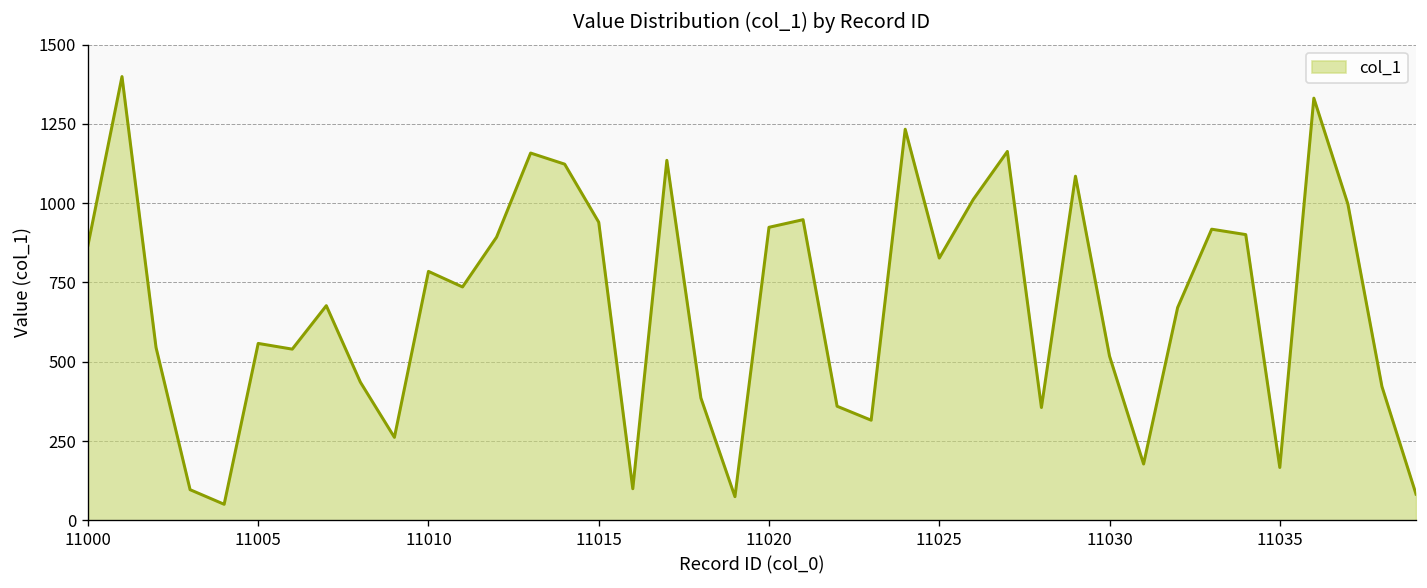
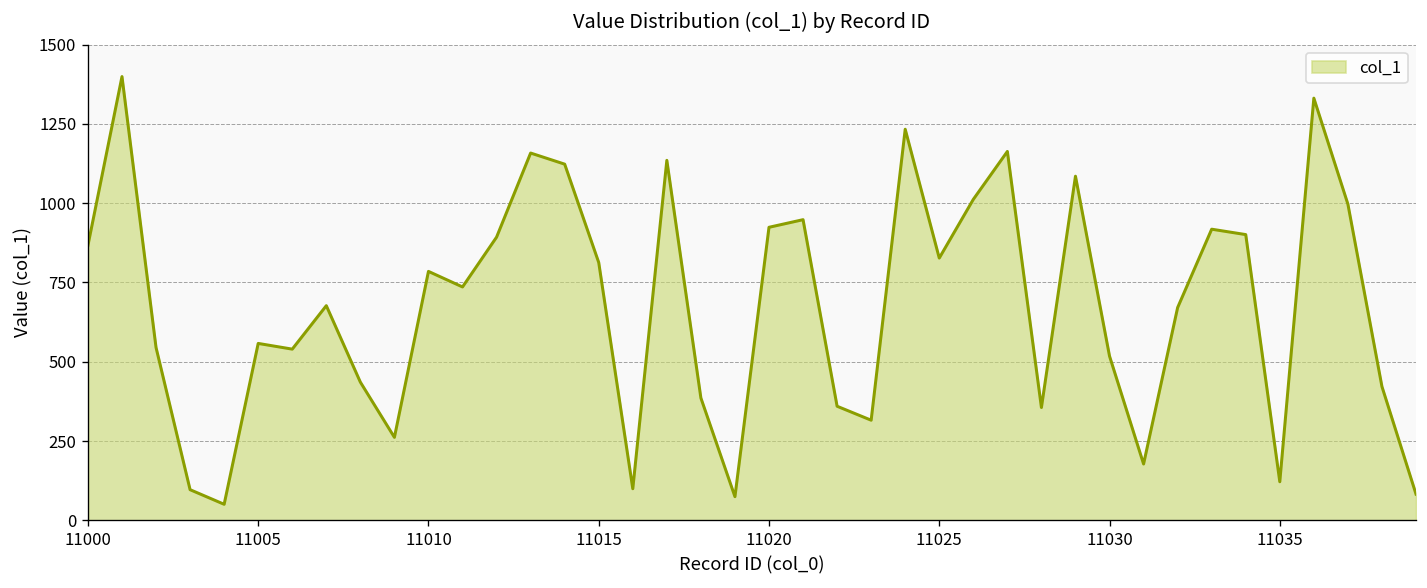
11015: 940 -> 810
11035: 170 -> 120
